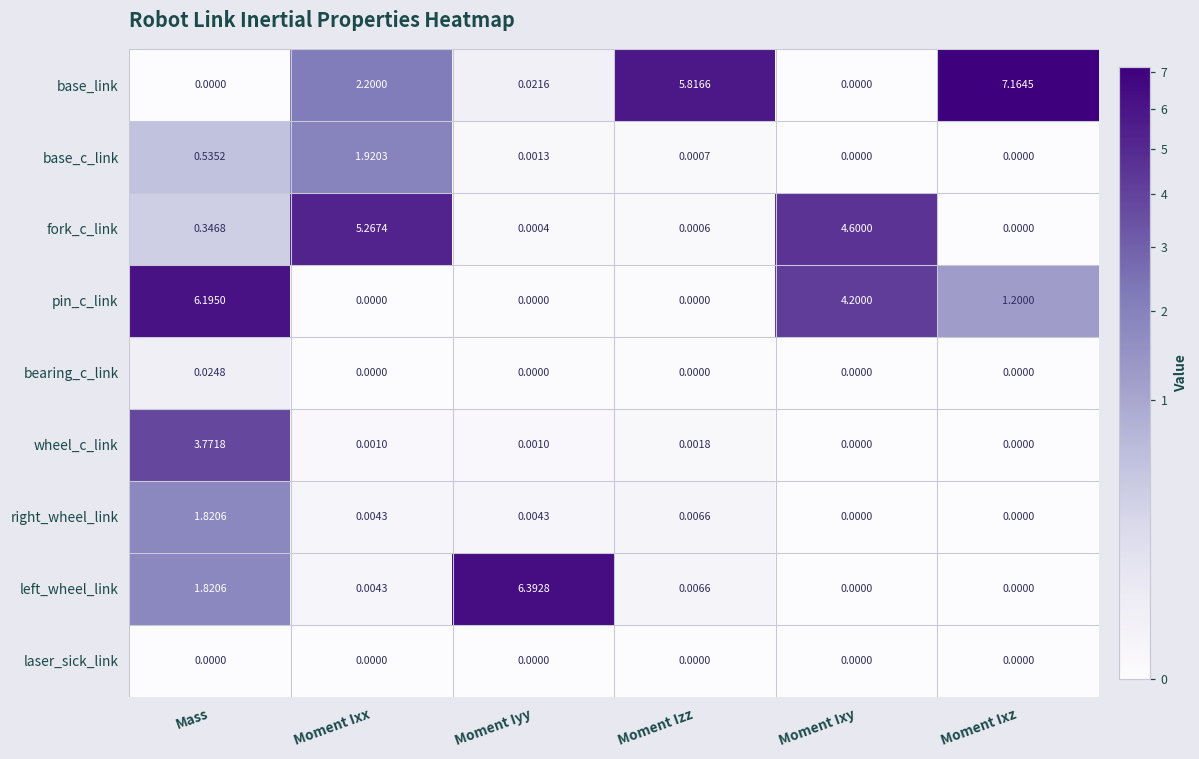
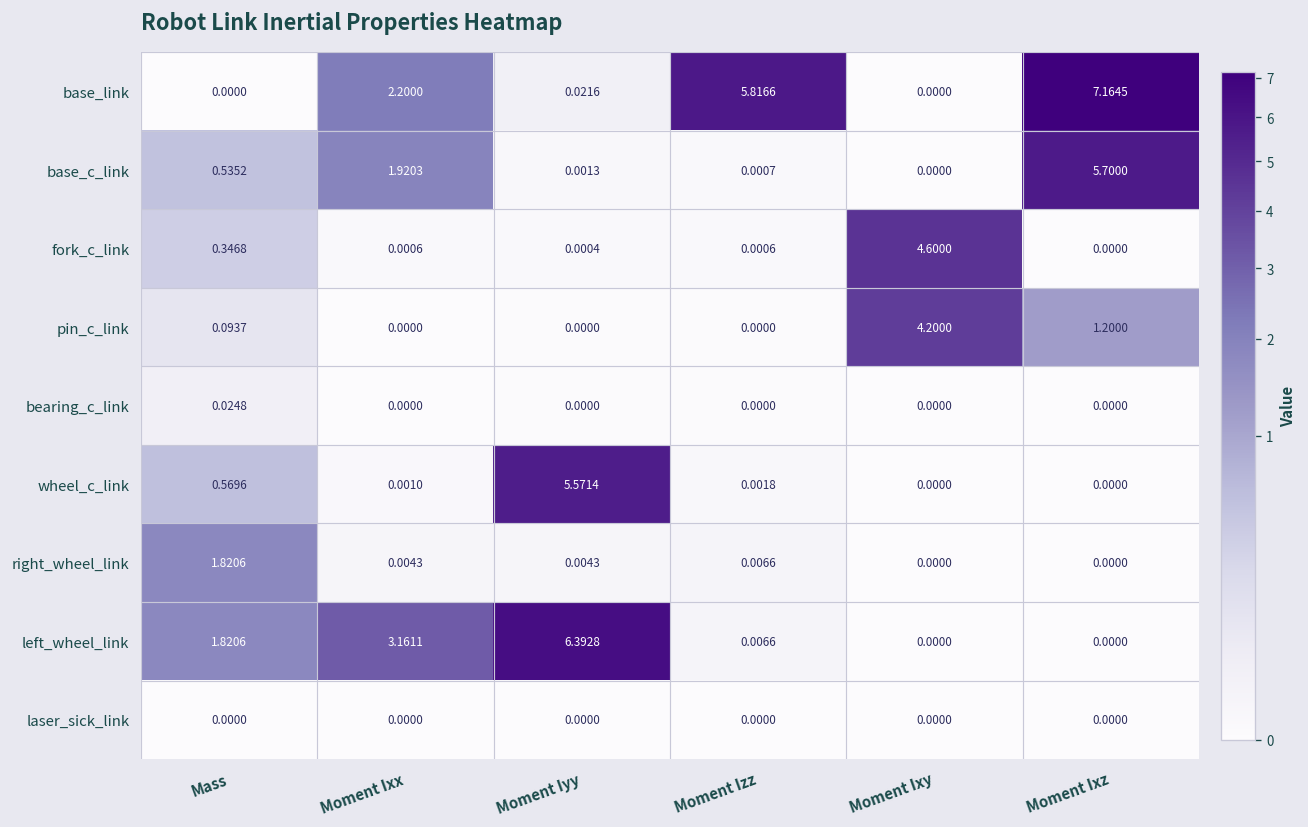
base_c_link, Moment Ixz: 0.0000 -> 5.7000
fork_c_link, Moment Ixx: 5.2674 -> 0.0006
pin_c_link, Mass: 6.1950 -> 0.0937
wheel_c_link, Mass: 3.7718 -> 0.5696
wheel_c_link, Moment Iyy: 0.0010 -> 5.5714
left_wheel_link, Moment Ixx: 0.0043 -> 3.1611
